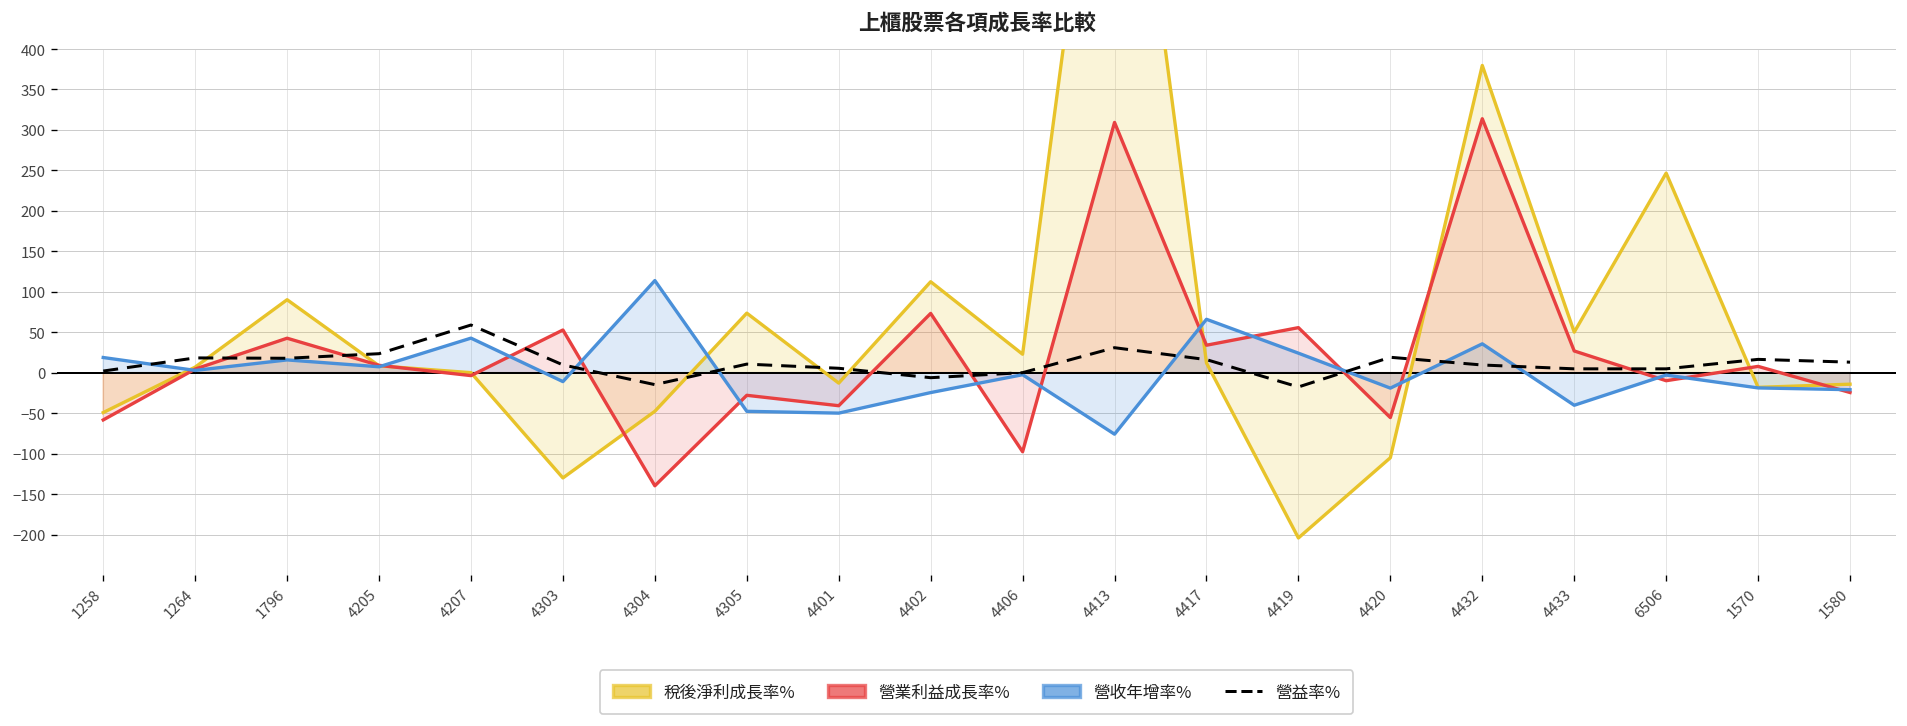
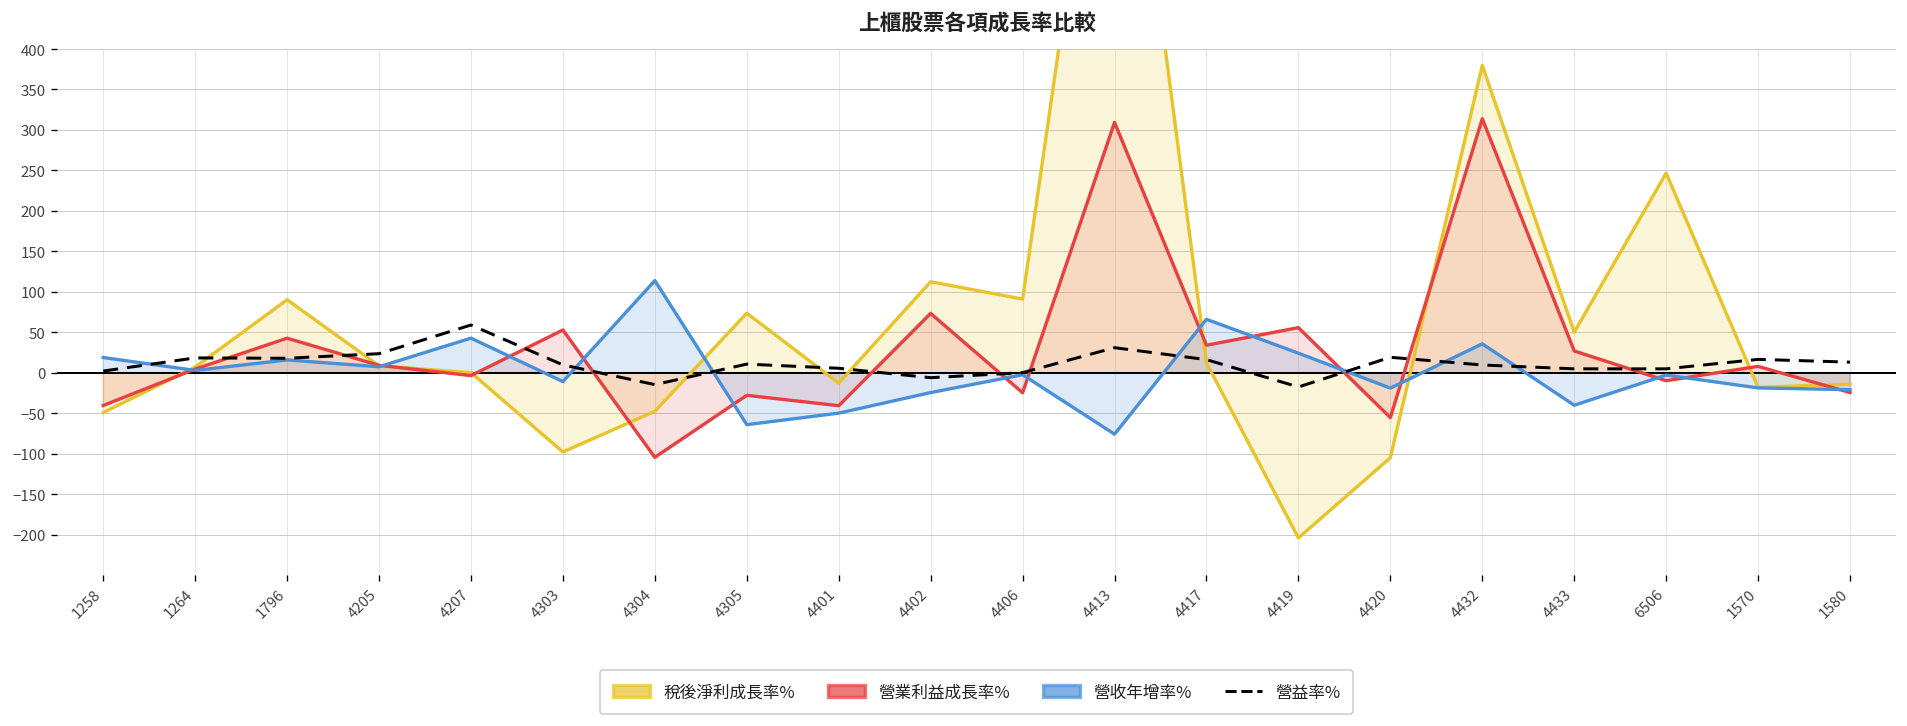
營業利益成長率%, 1258: -60 -> -40
稅後淨利成長率%, 4303: -130 -> -100
營業利益成長率%, 4304: -140 -> -100
營收年增率%, 4305: -50 -> -60
稅後淨利成長率%, 4406: 20 -> 90
營業利益成長率%, 4406: -100 -> -20
